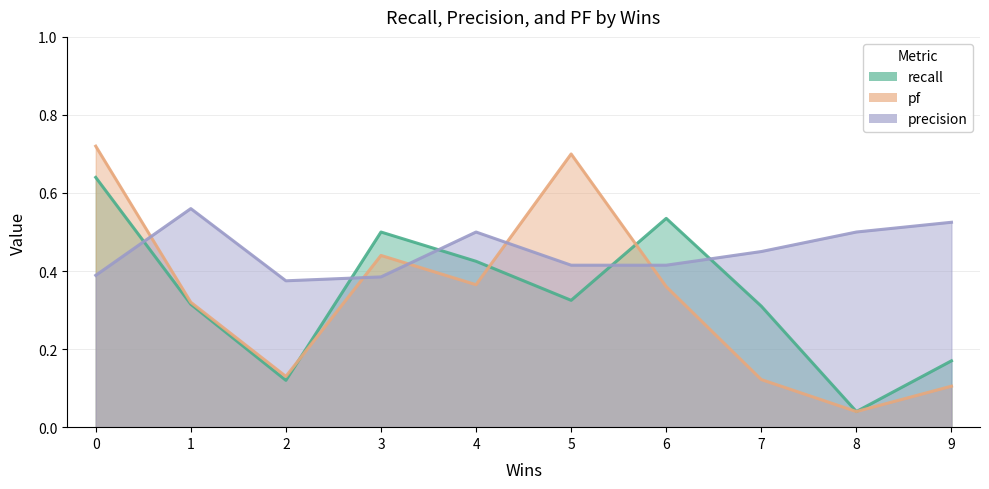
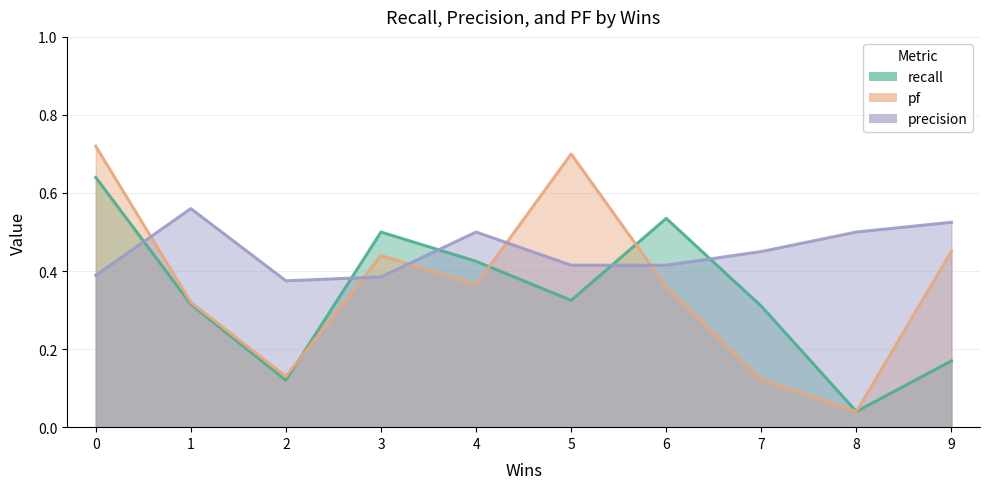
pf, 9: 0.11 -> 0.45
